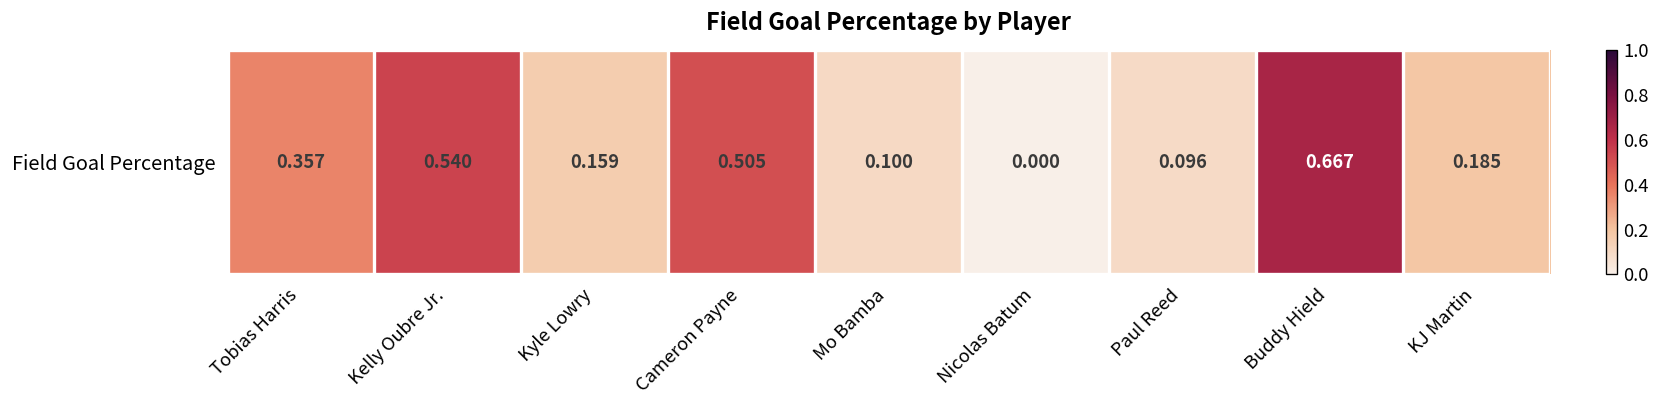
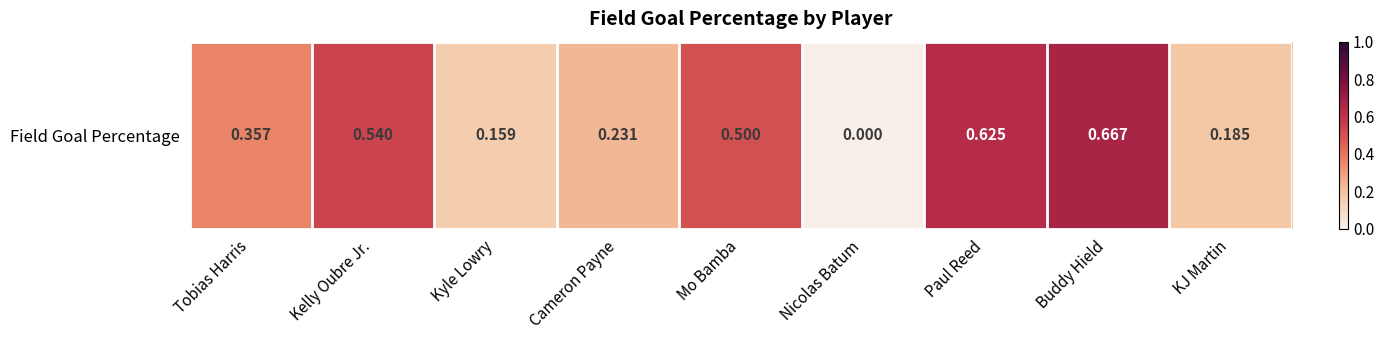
Field Goal Percentage, Cameron Payne: 0.505 -> 0.231
Field Goal Percentage, Mo Bamba: 0.100 -> 0.500
Field Goal Percentage, Paul Reed: 0.096 -> 0.625
